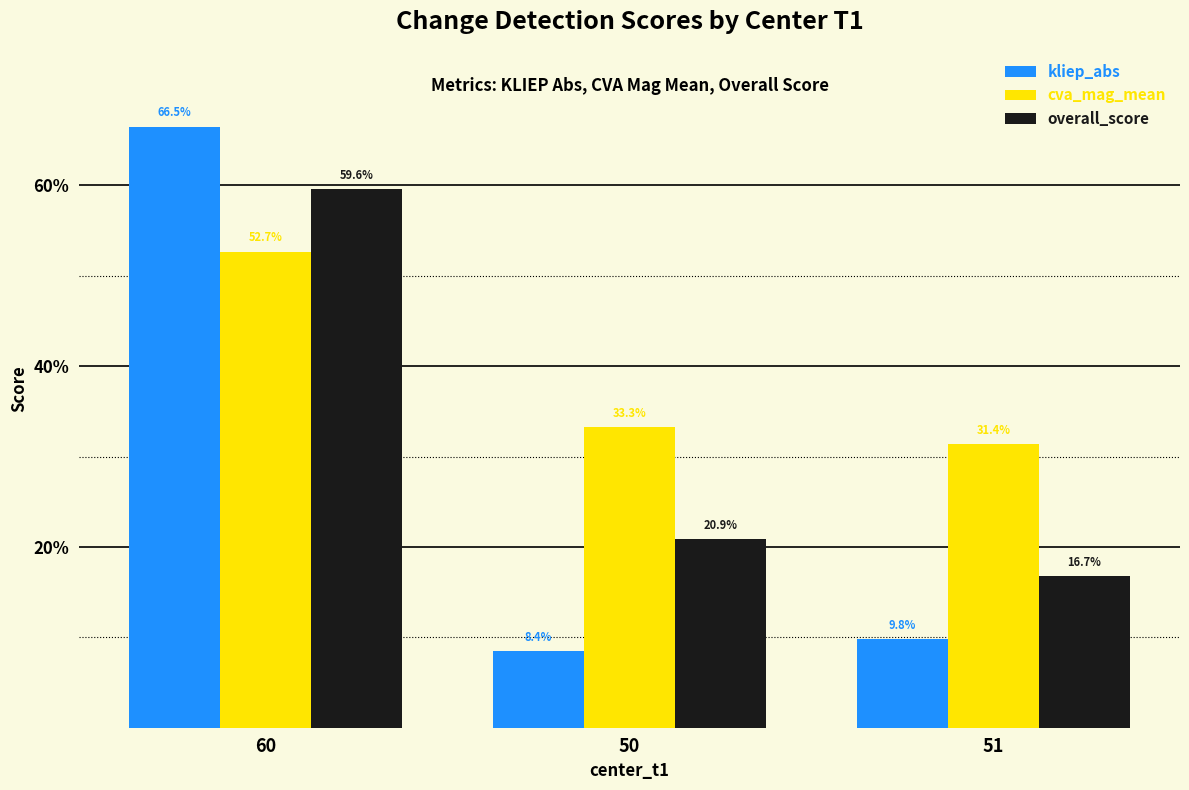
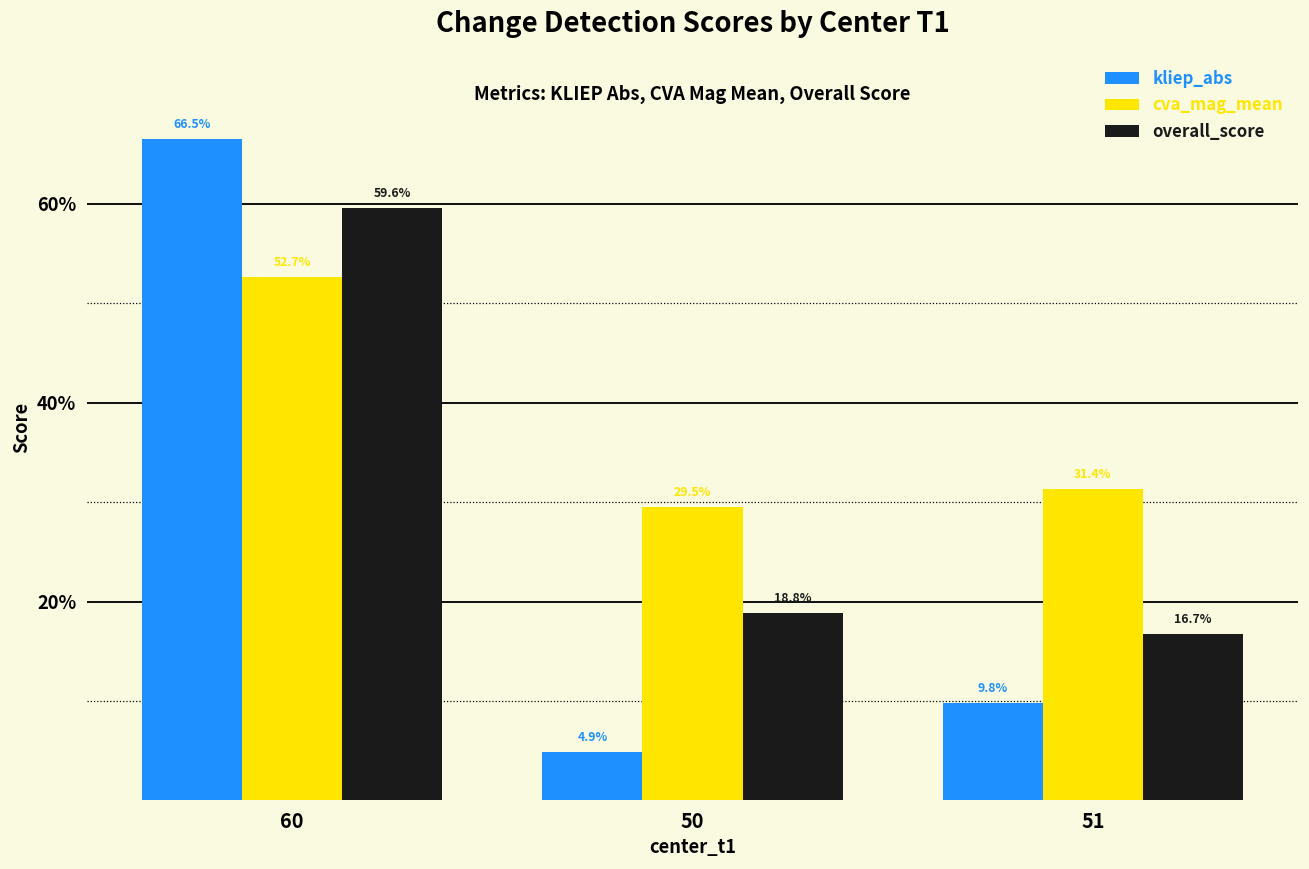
kliep_abs, 50: 8.4% -> 4.9%
cva_mag_mean, 50: 33.3% -> 29.5%
overall_score, 50: 20.9% -> 18.8%
